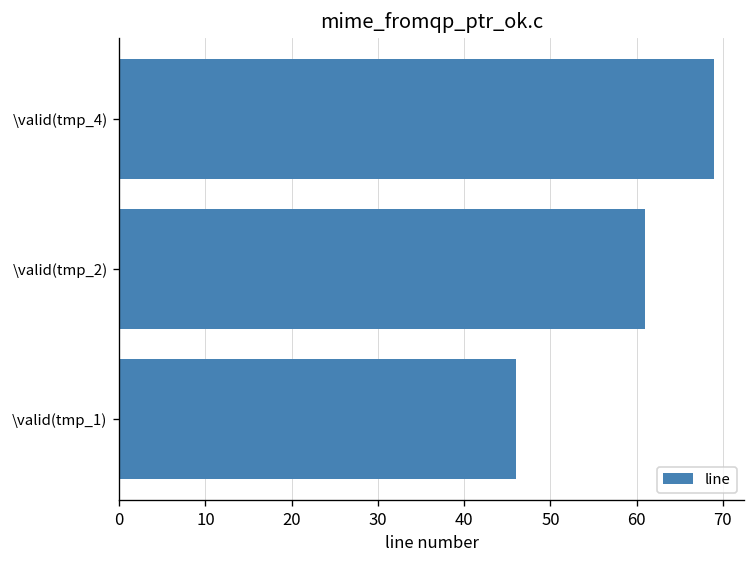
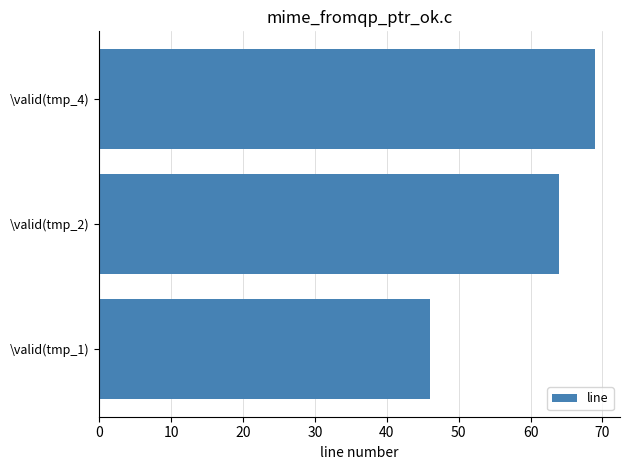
\valid(tmp_2): 61 -> 64
